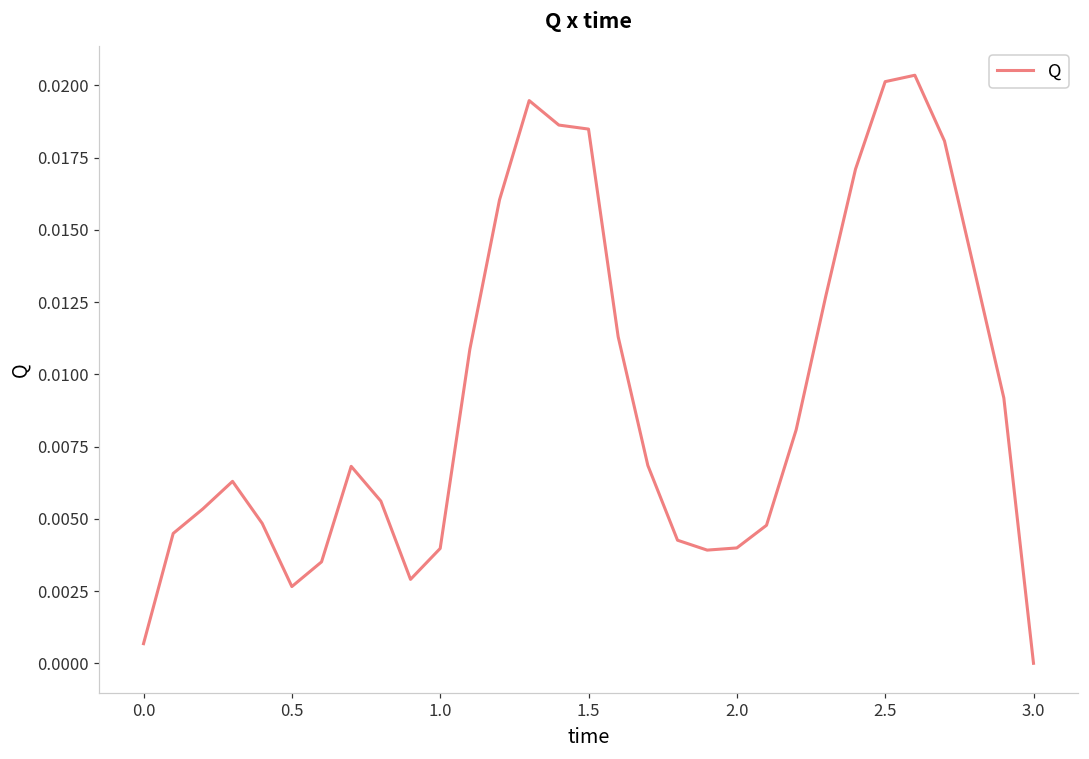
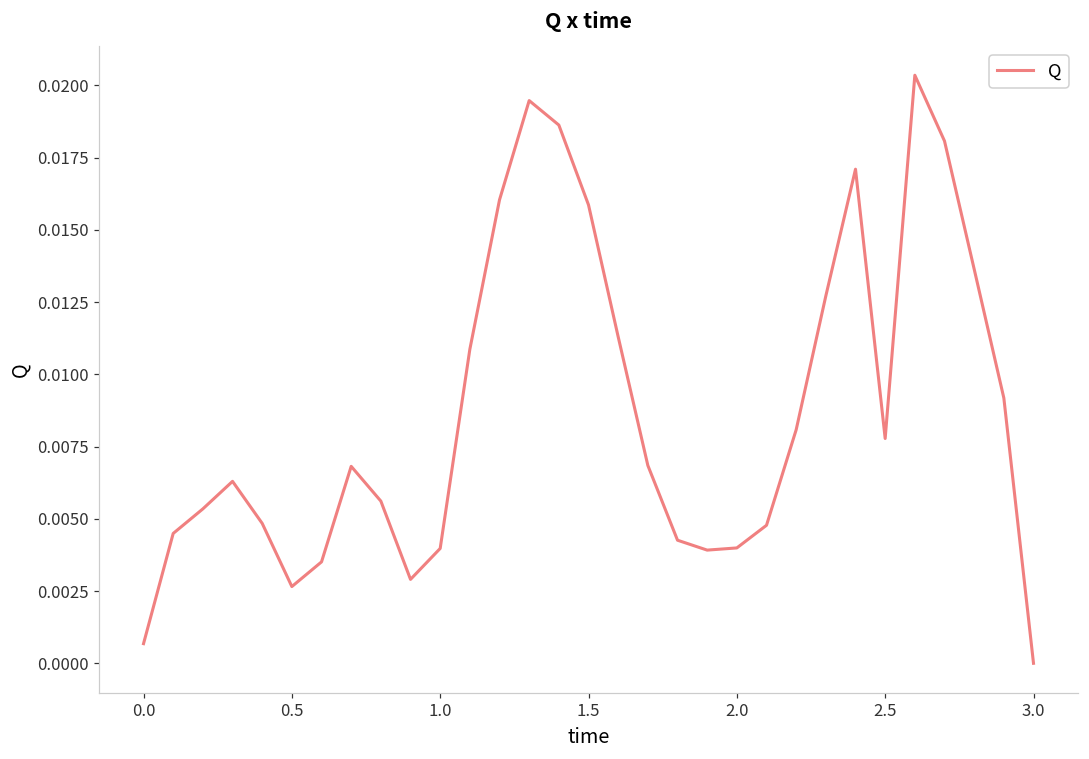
1.5: 0.0185 -> 0.0159
2.5: 0.0201 -> 0.0078
